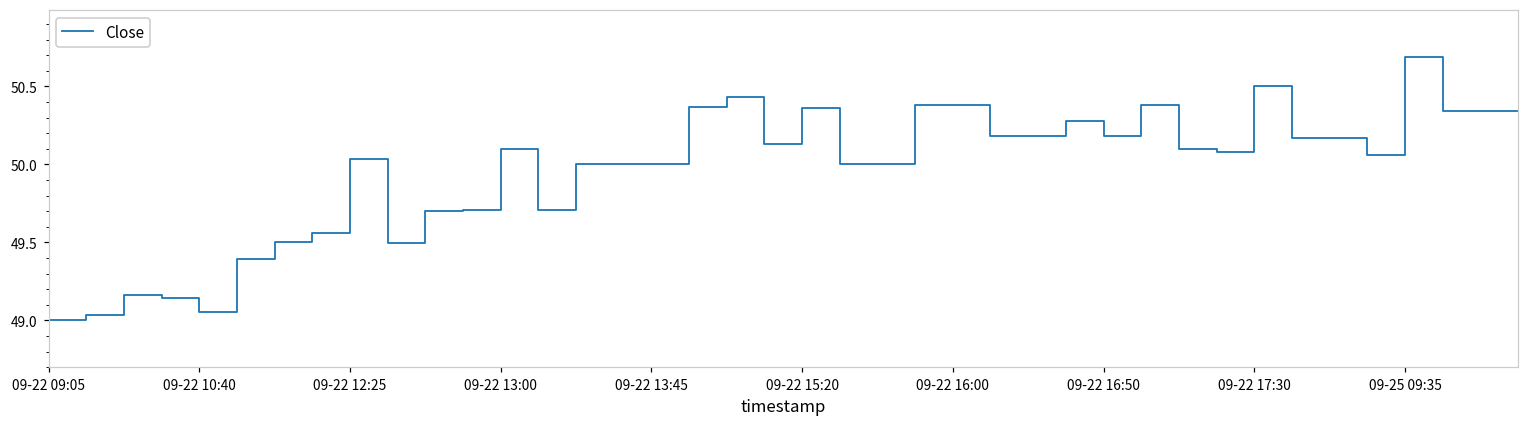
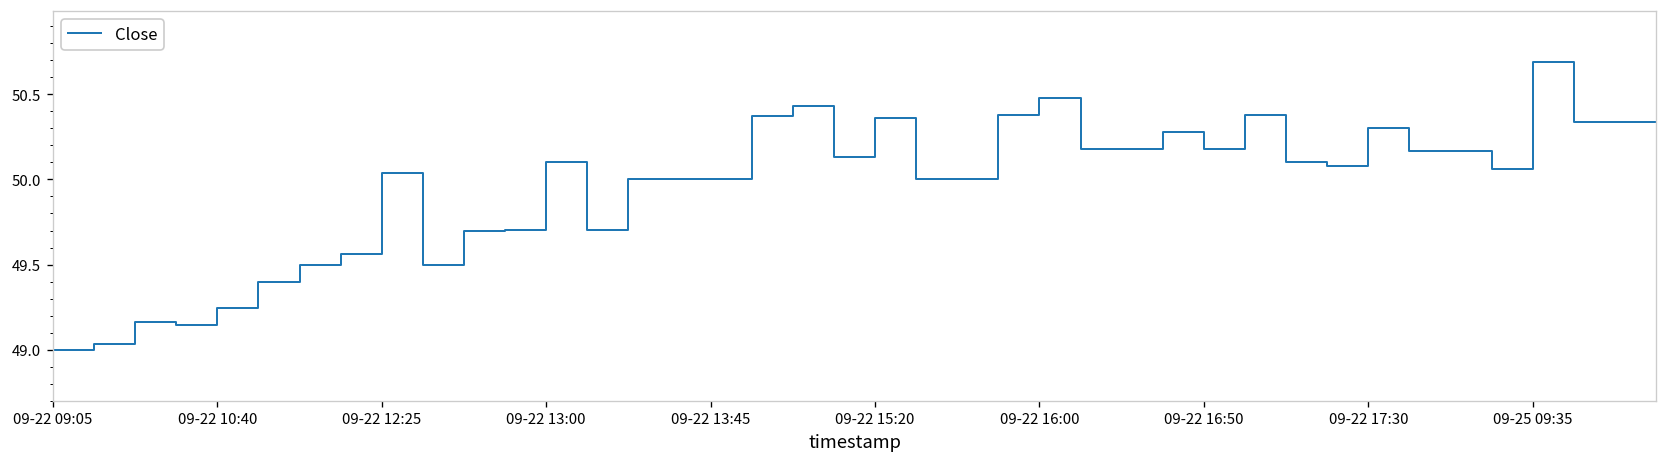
09-22 10:40: 49.06 -> 49.25
09-22 16:00: 50.38 -> 50.48
09-22 17:30: 50.5 -> 50.3
